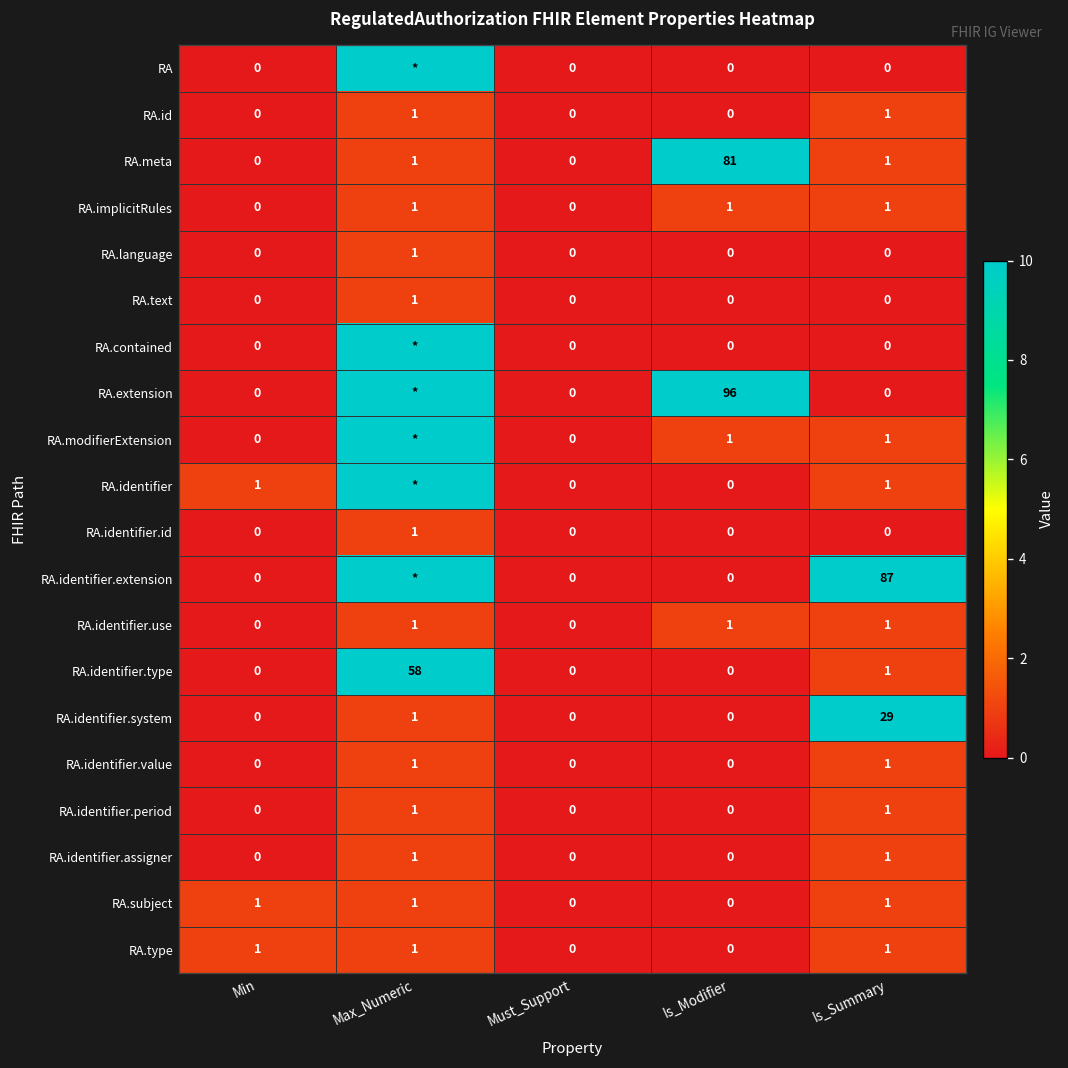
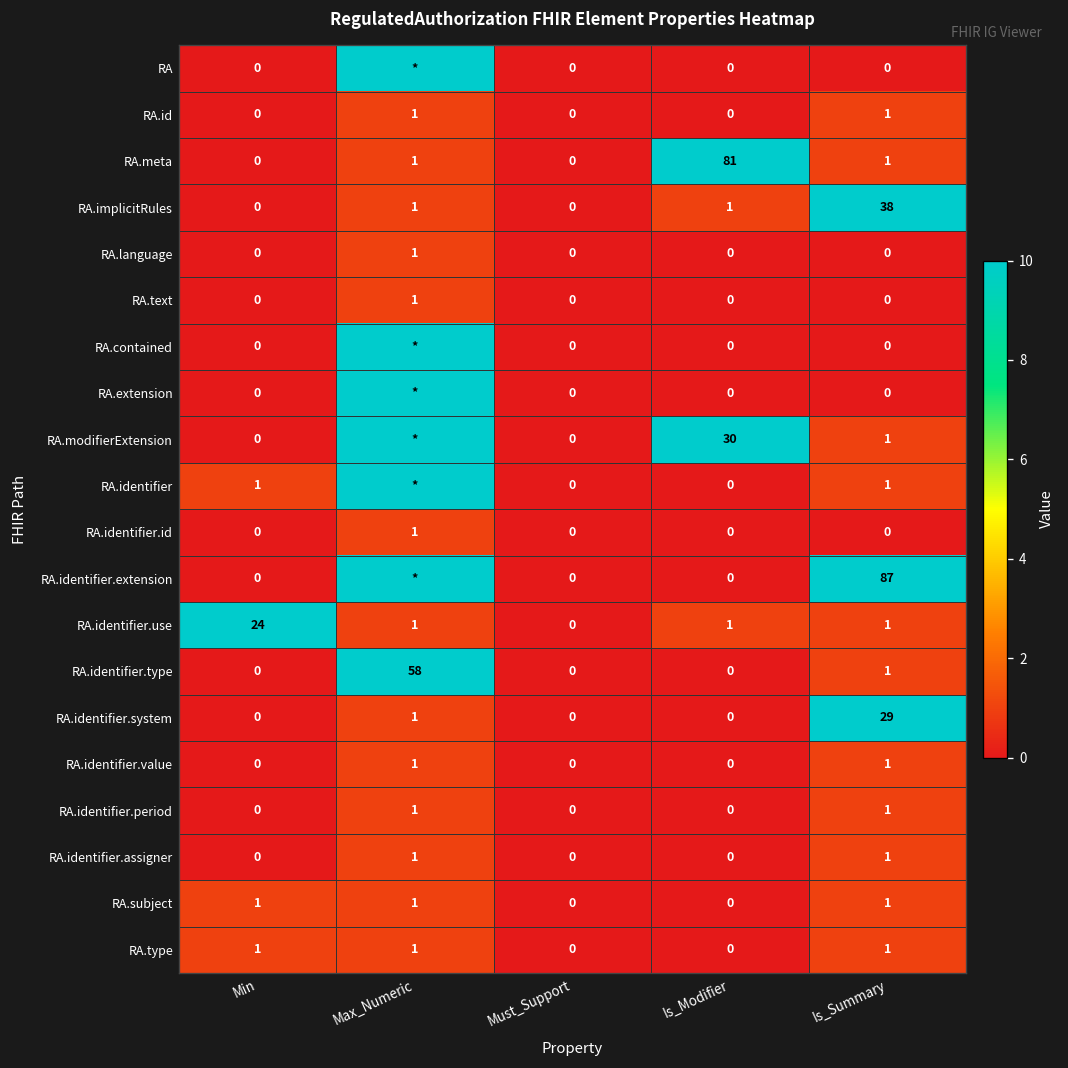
RA.implicitRules, Is_Summary: 1 -> 38
RA.extension, Is_Modifier: 96 -> 0
RA.modifierExtension, Is_Modifier: 1 -> 30
RA.identifier.use, Min: 0 -> 24
